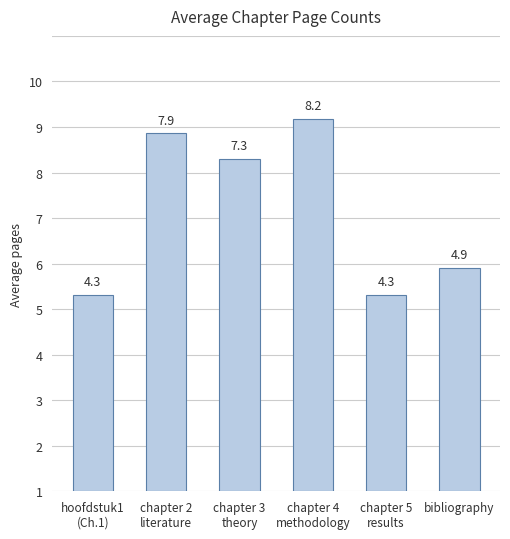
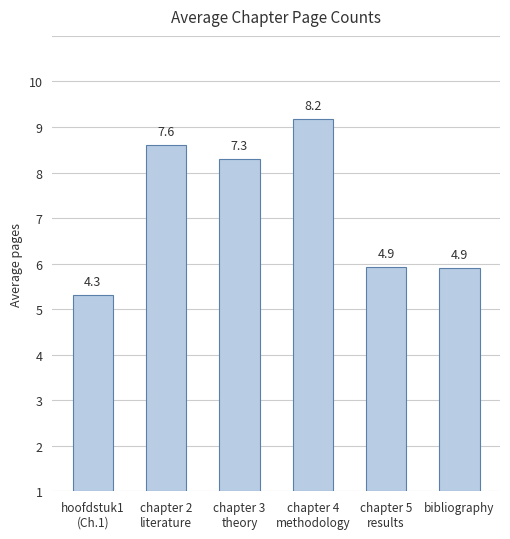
chapter 2 literature: 7.9 -> 7.6
chapter 5 results: 4.3 -> 4.9
